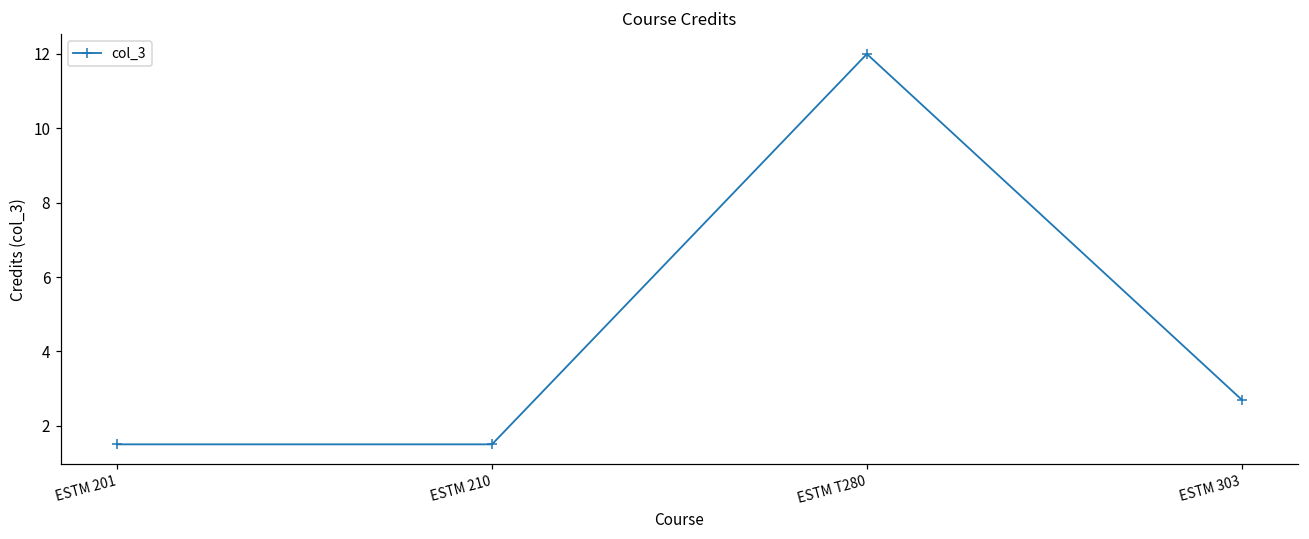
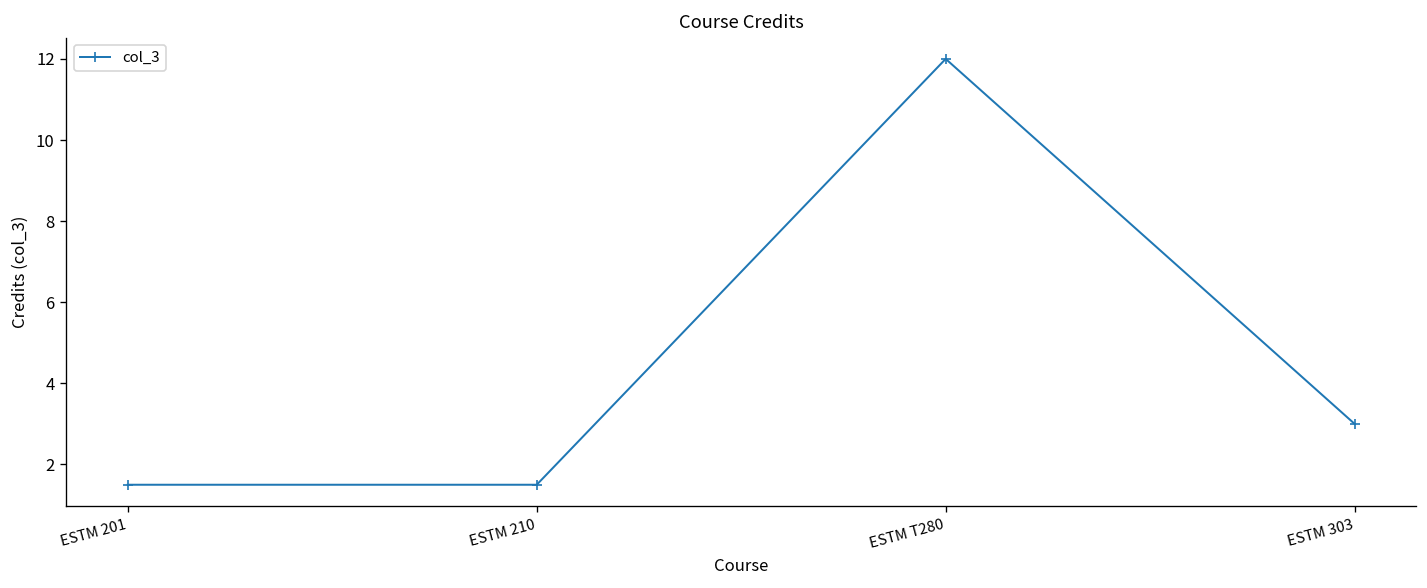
ESTM 303: 2.7 -> 3.0
